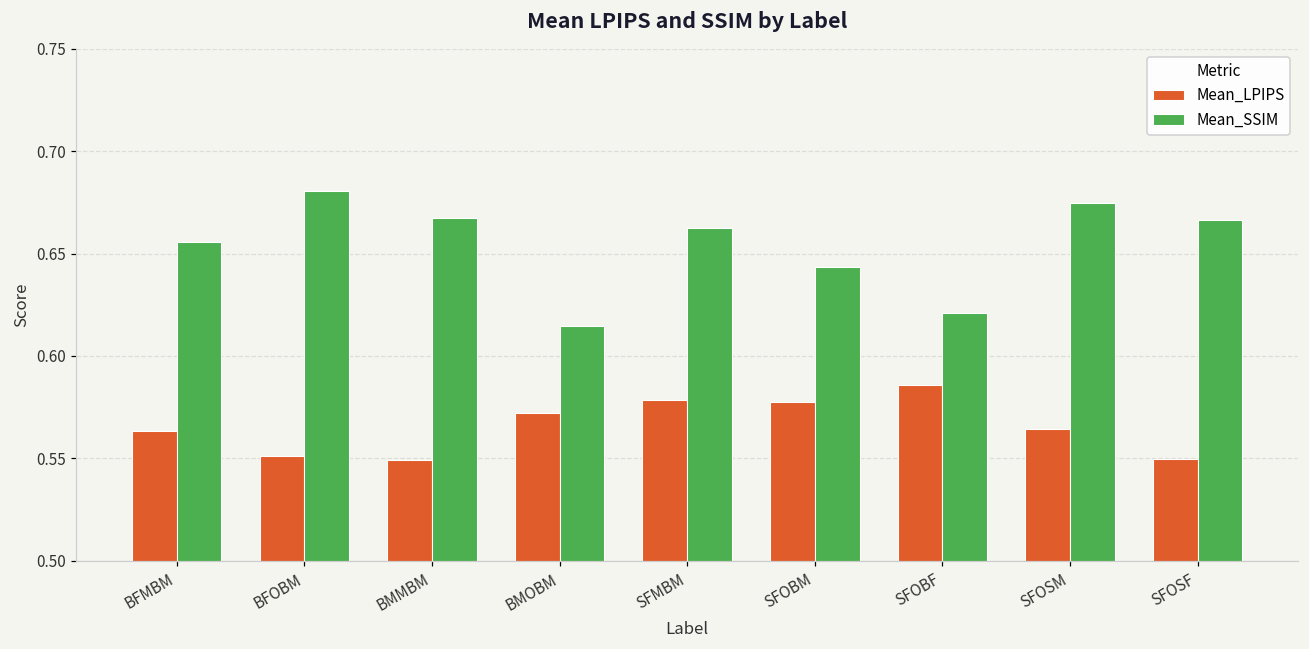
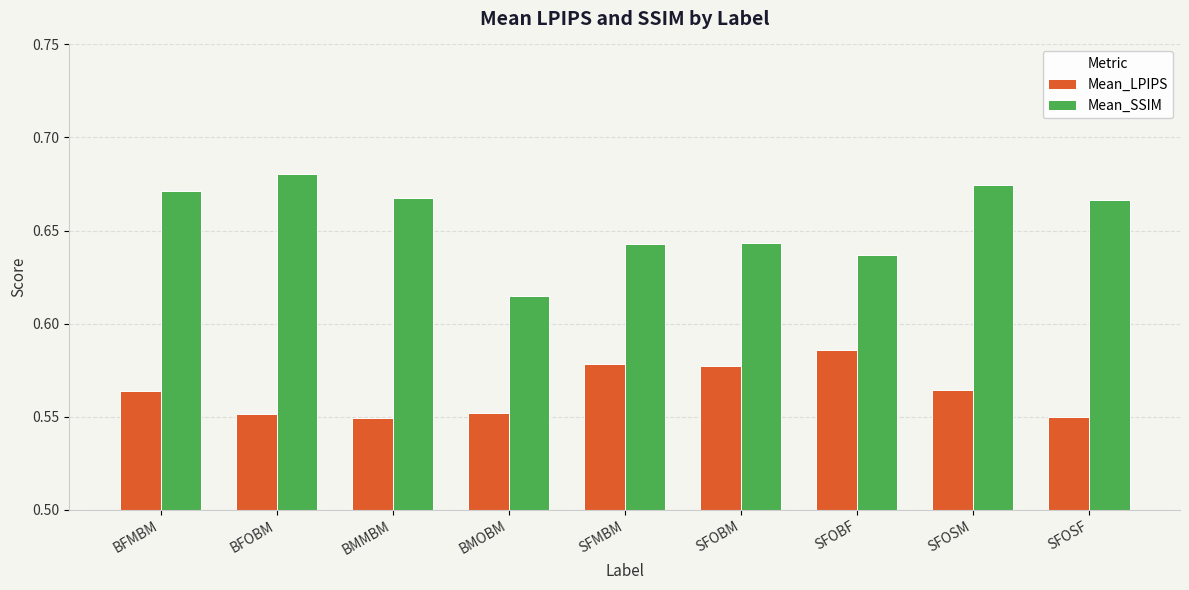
Mean_SSIM, BFMBM: 0.656 -> 0.671
Mean_LPIPS, BMOBM: 0.572 -> 0.552
Mean_SSIM, SFMBM: 0.662 -> 0.643
Mean_SSIM, SFOBF: 0.621 -> 0.637
